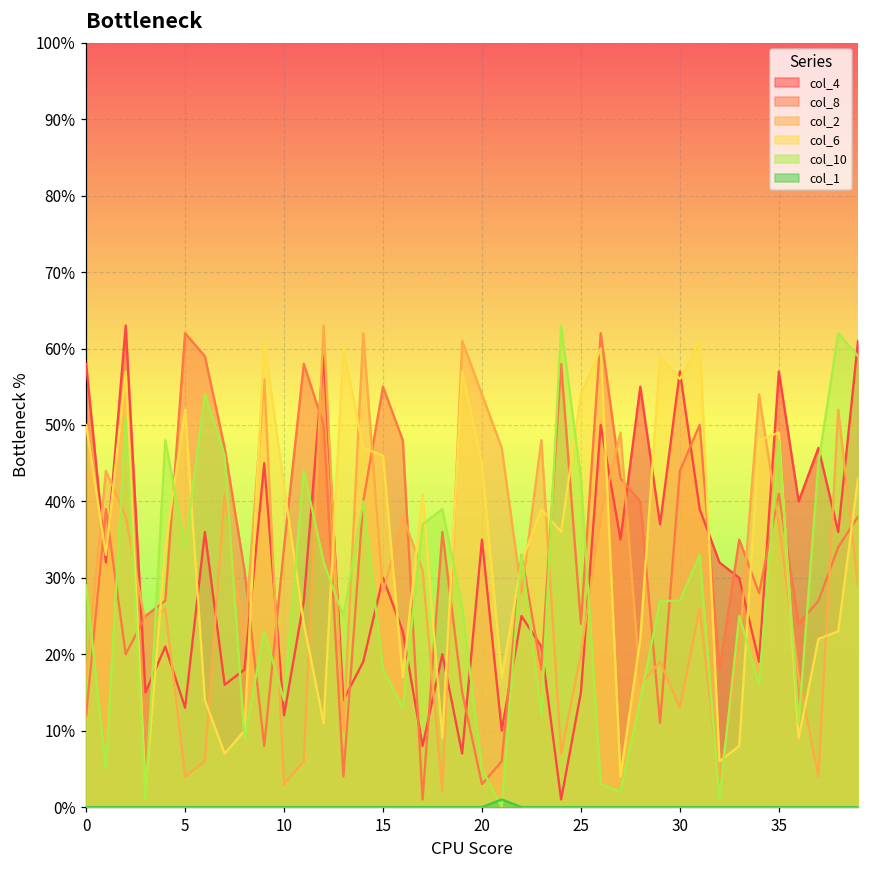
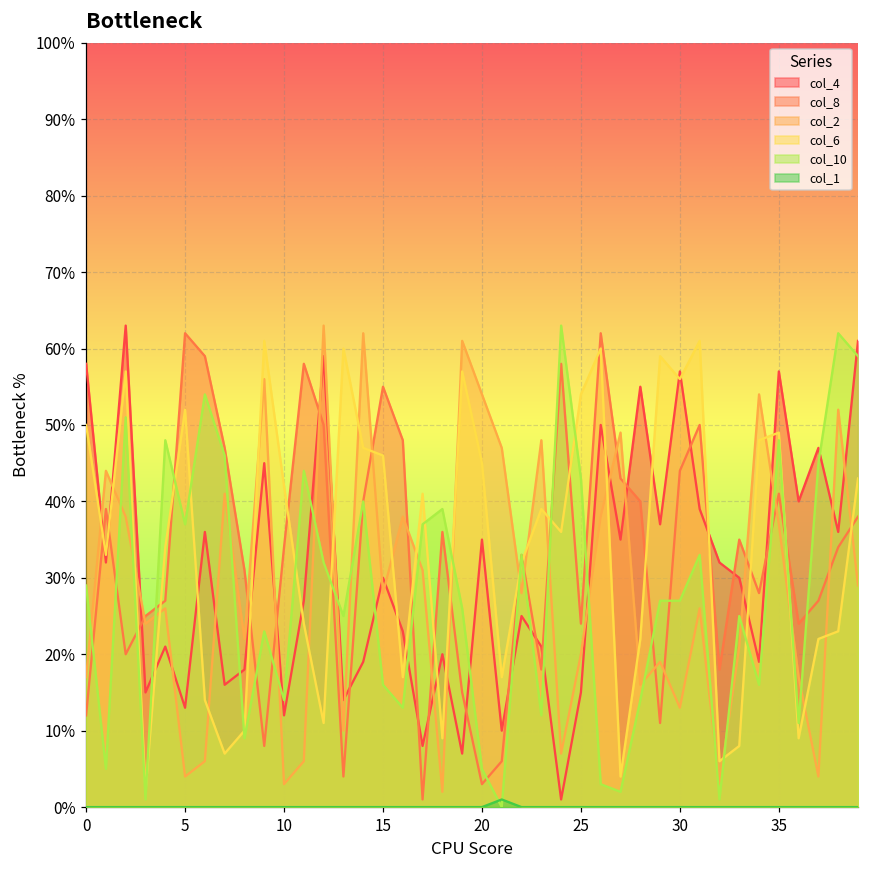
col_10, 5: 34% -> 37%
col_10, 15: 18% -> 16%
